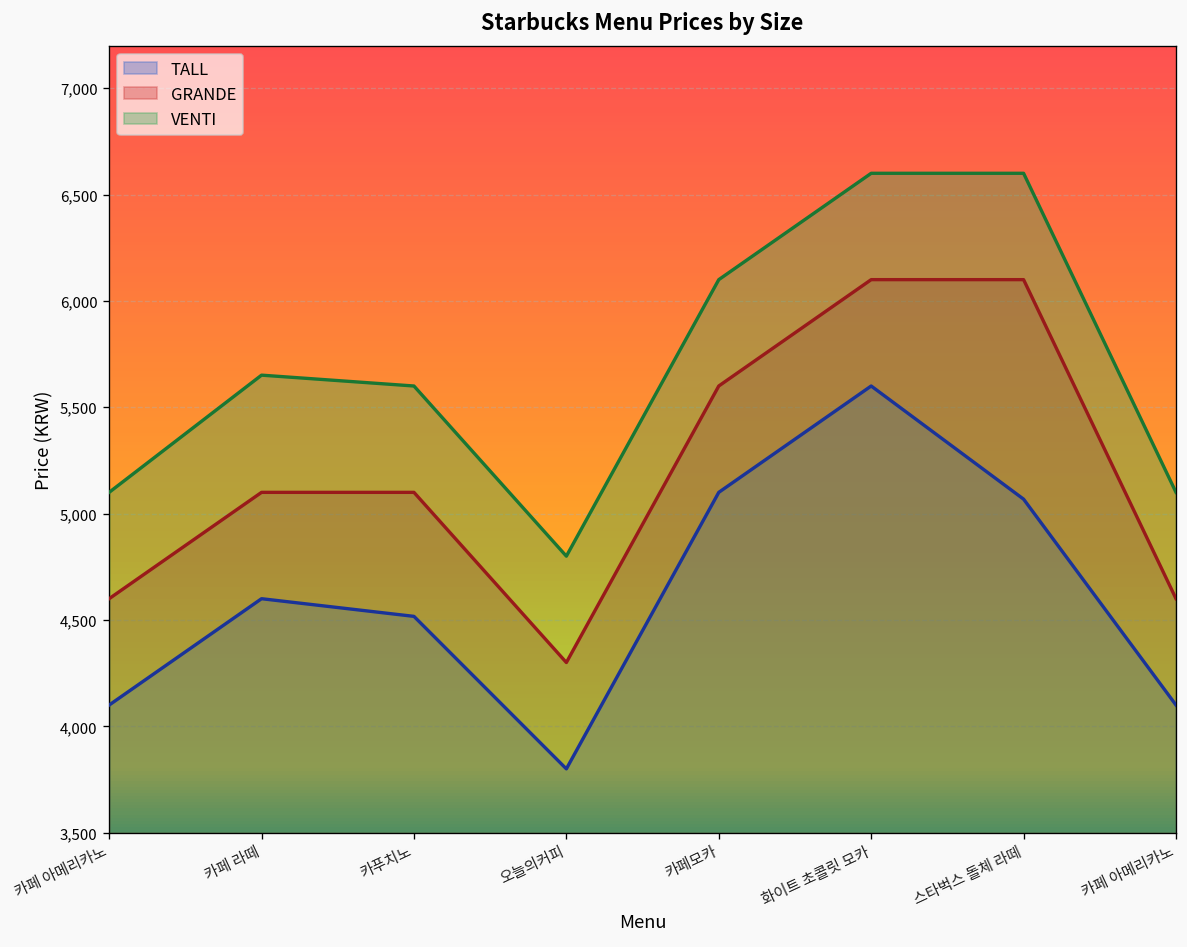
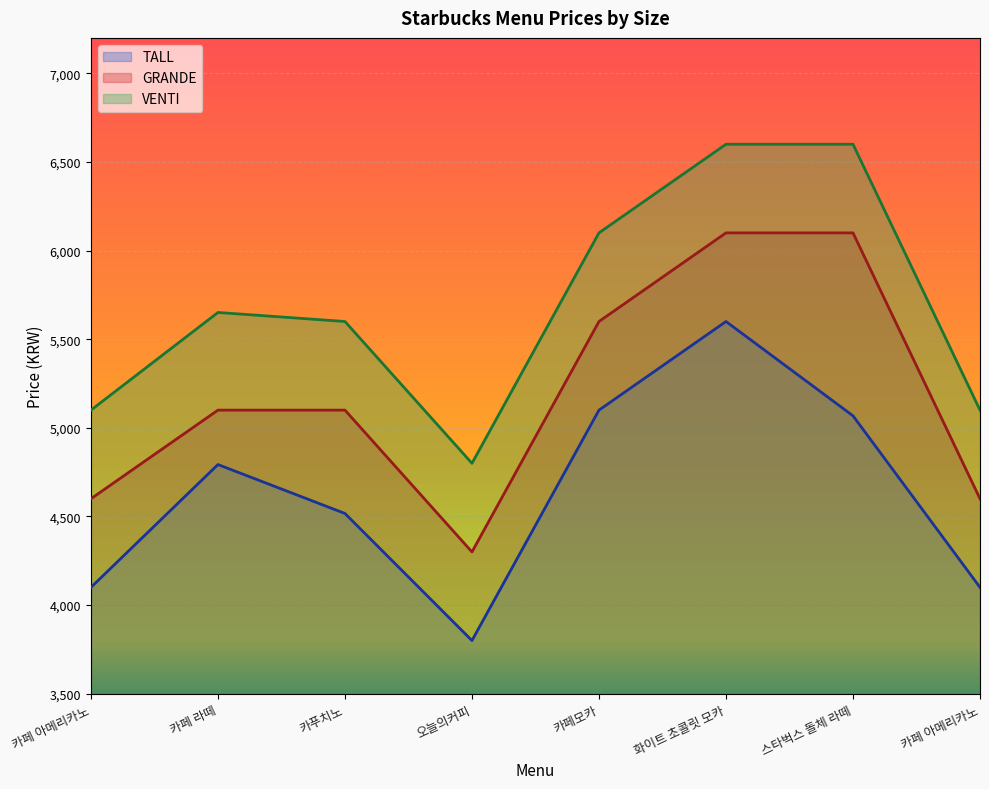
TALL, 카페 라떼: 4,600 -> 4,790
